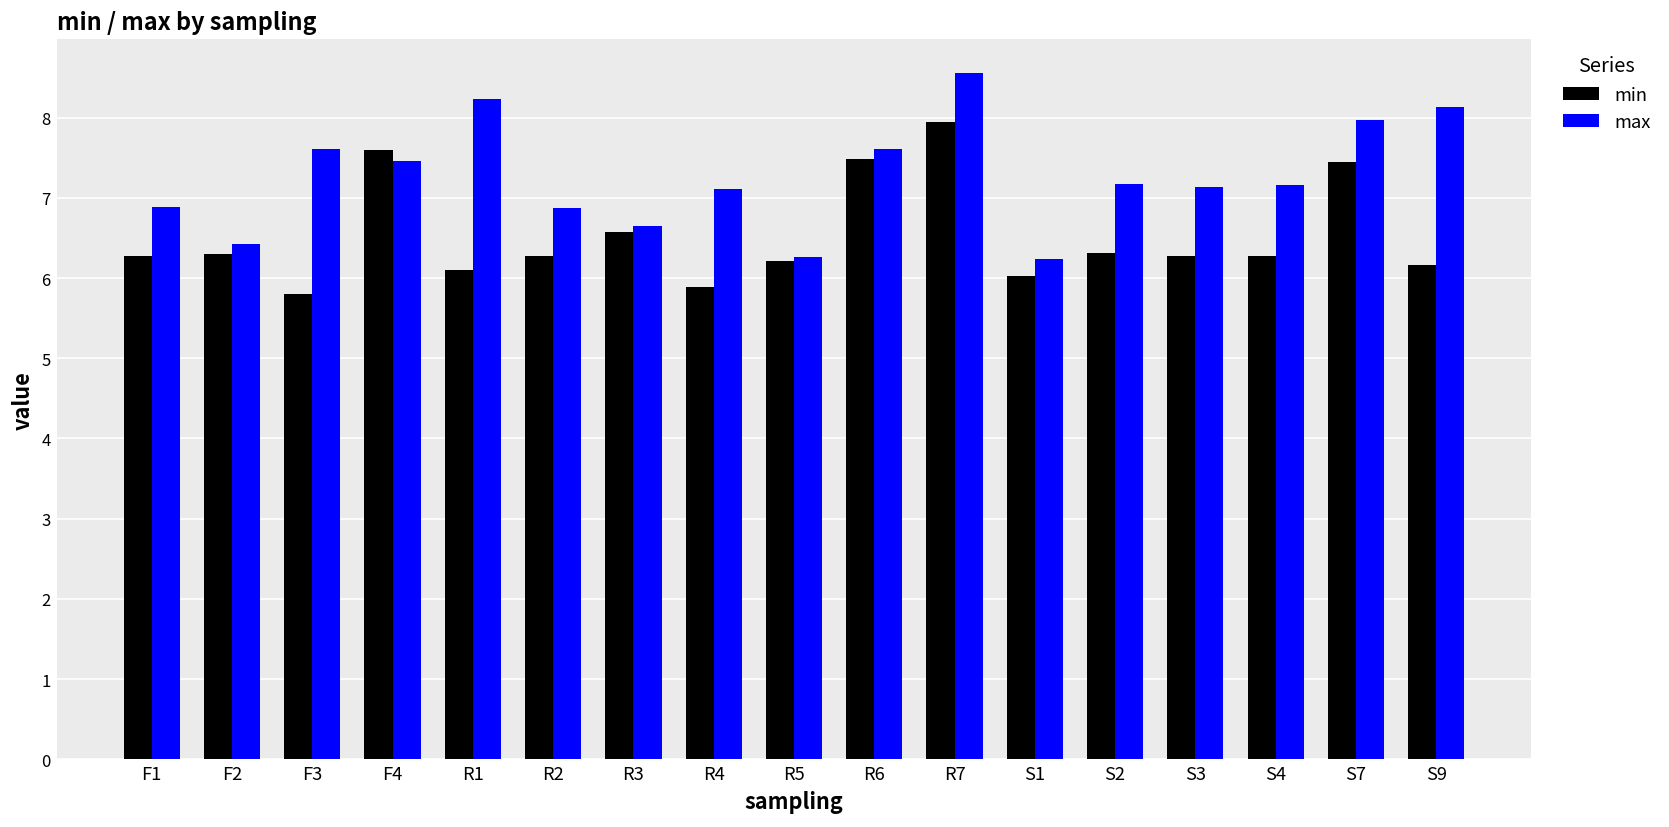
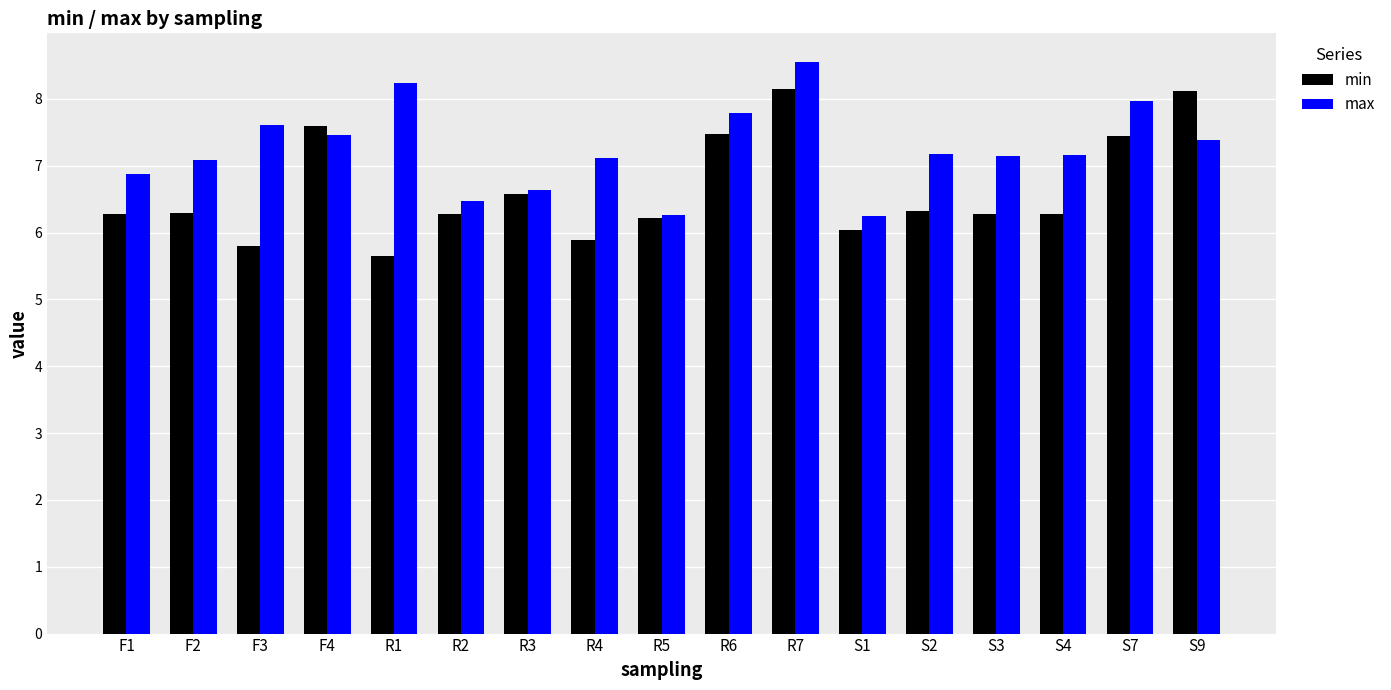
max, F2: 6.4 -> 7.1
min, R1: 6.1 -> 5.7
max, R2: 6.9 -> 6.5
max, R6: 7.6 -> 7.8
min, R7: 7.9 -> 8.1
min, S9: 6.2 -> 8.1
max, S9: 8.1 -> 7.4
